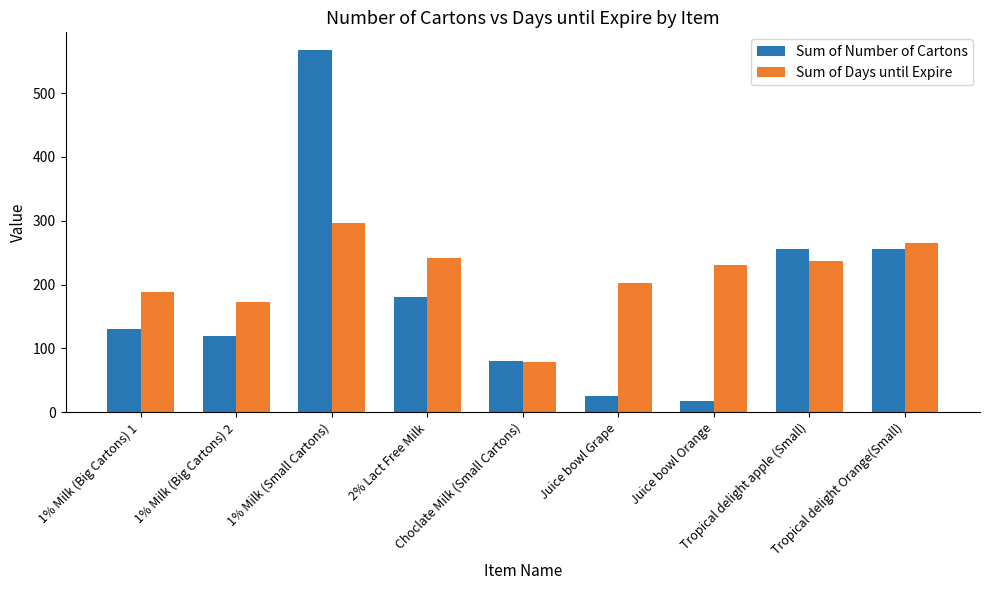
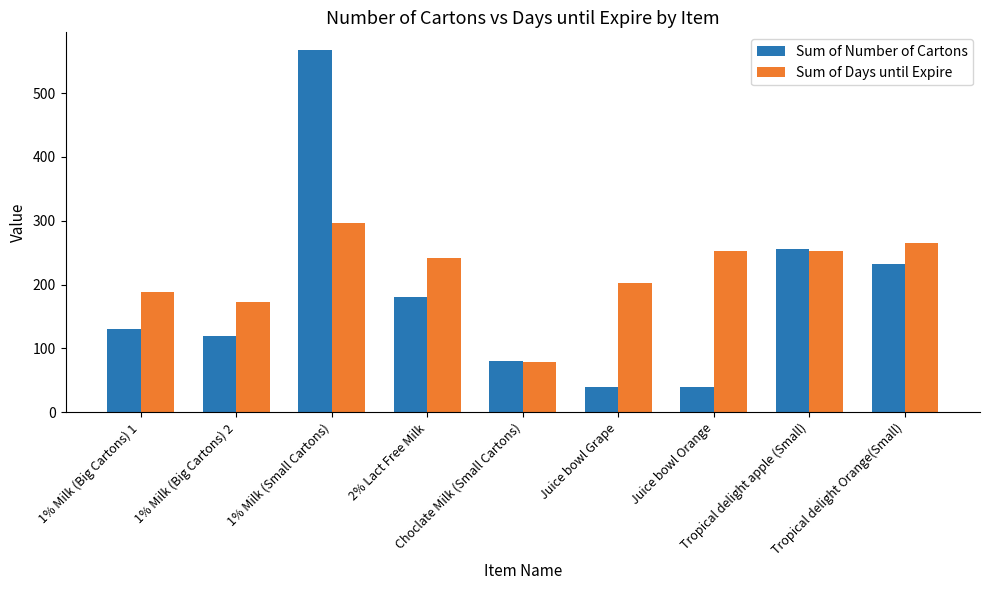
Sum of Number of Cartons, Juice bowl Grape: 30 -> 40
Sum of Number of Cartons, Juice bowl Orange: 20 -> 40
Sum of Days until Expire, Juice bowl Orange: 230 -> 250
Sum of Days until Expire, Tropical delight apple (Small): 240 -> 250
Sum of Number of Cartons, Tropical delight Orange(Small): 260 -> 230
